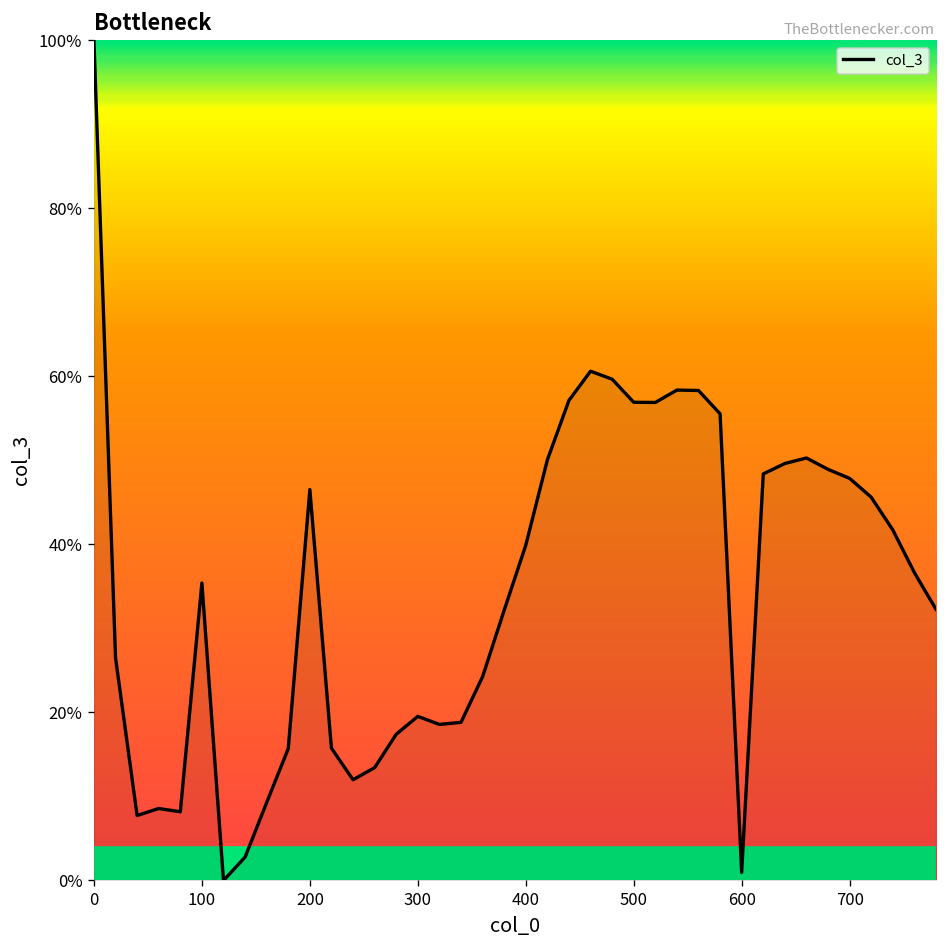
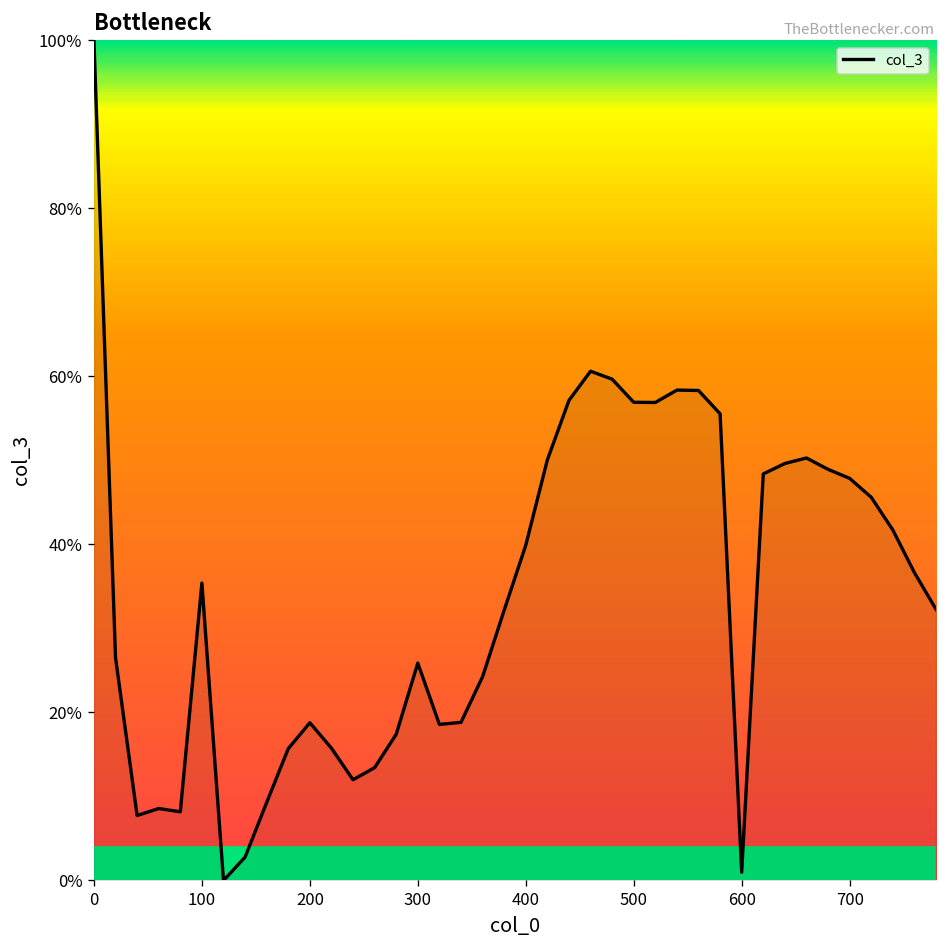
200: 47% -> 19%
300: 20% -> 26%
